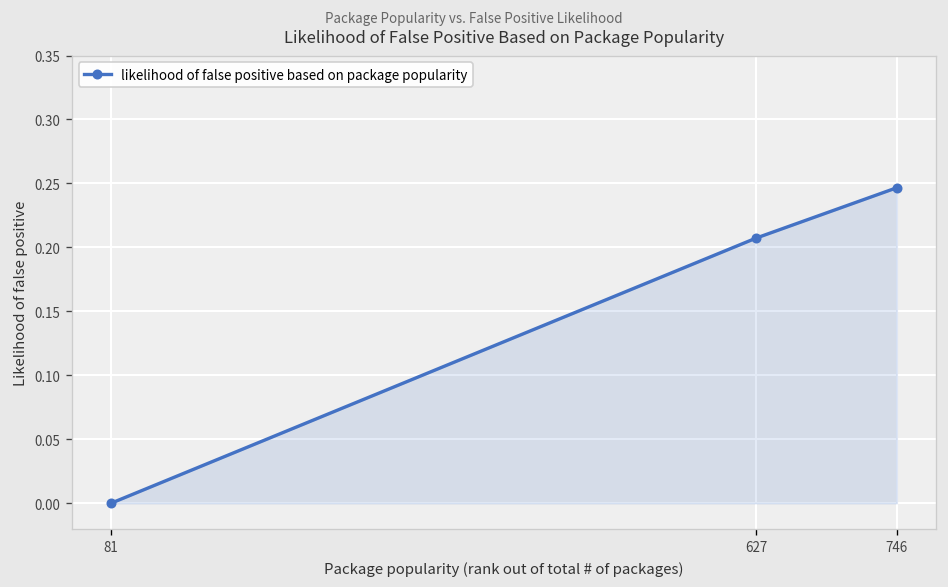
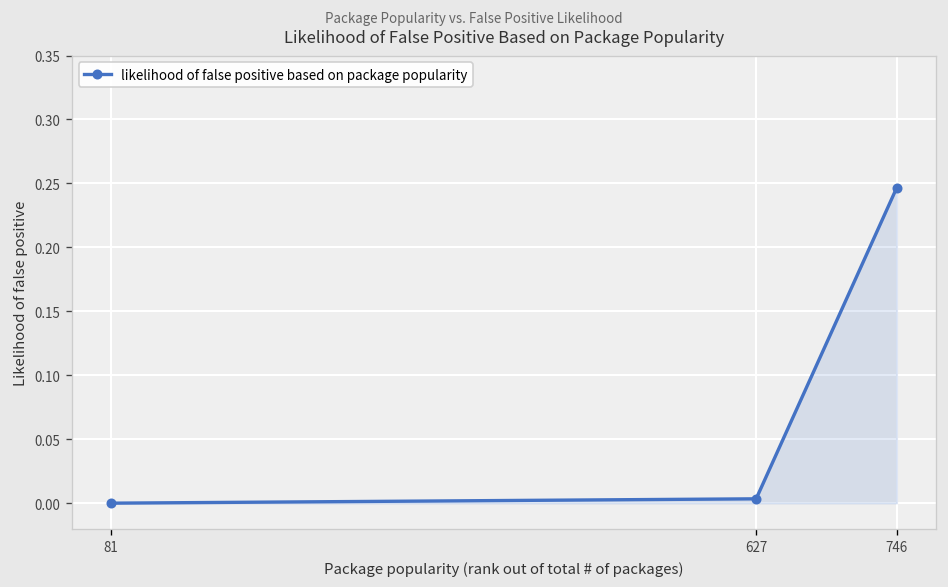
627: 0.207 -> 0.003
